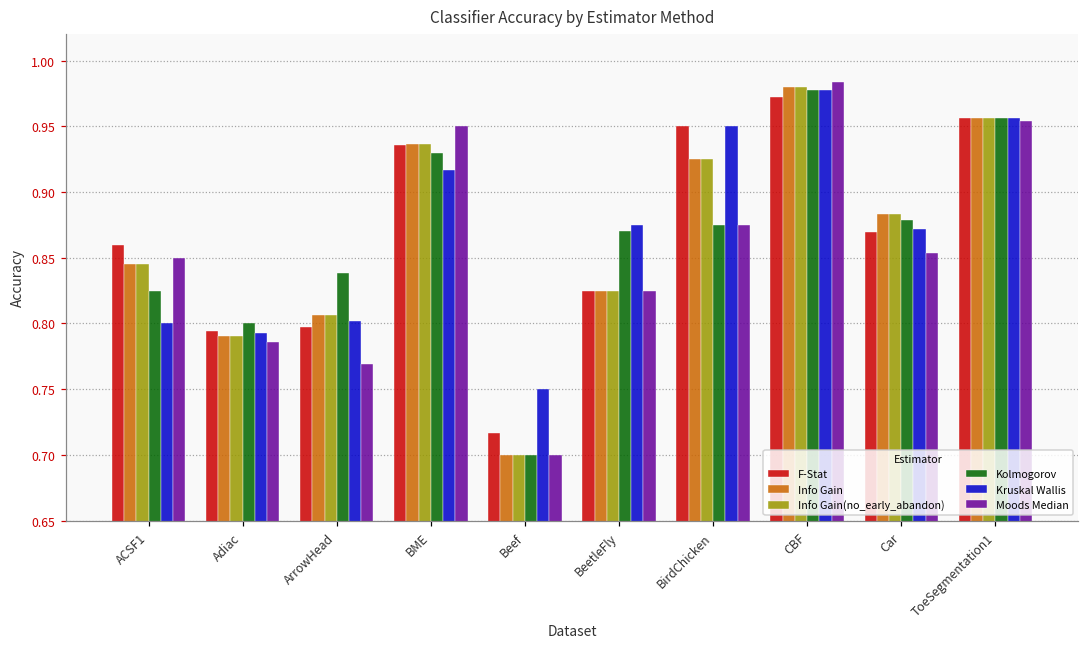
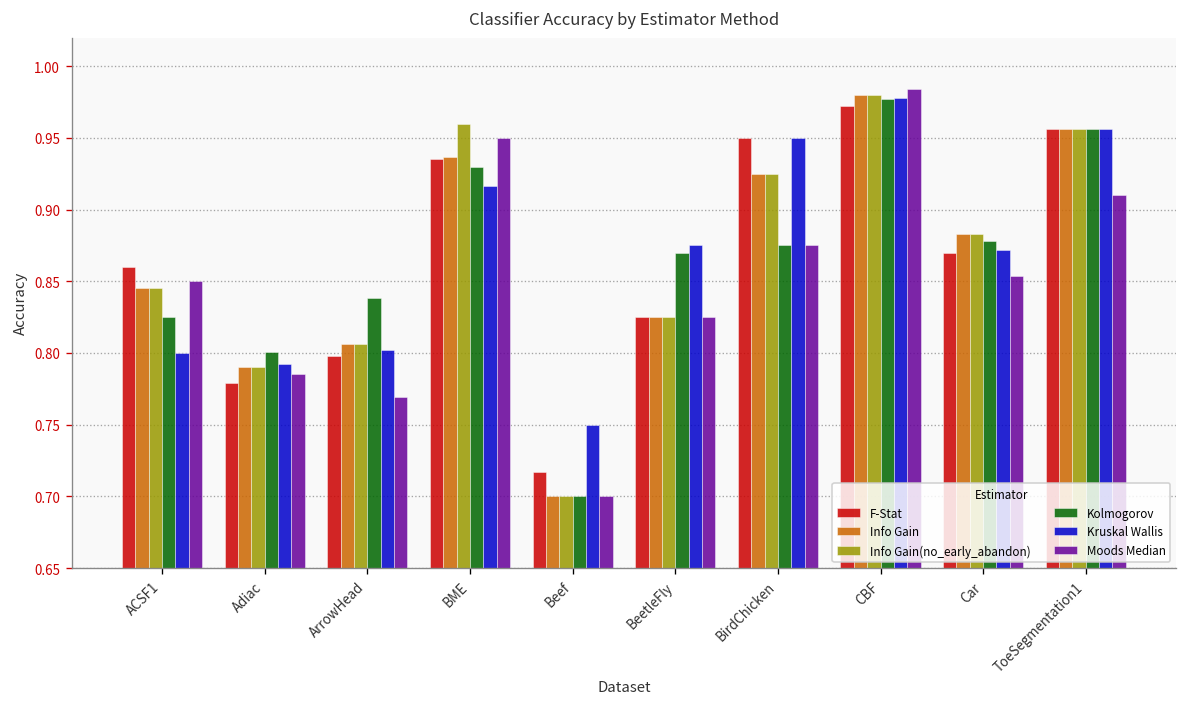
F-Stat, Adiac: 0.795 -> 0.779
Info Gain(no_early_abandon), BME: 0.937 -> 0.960
Moods Median, ToeSegmentation1: 0.954 -> 0.910
